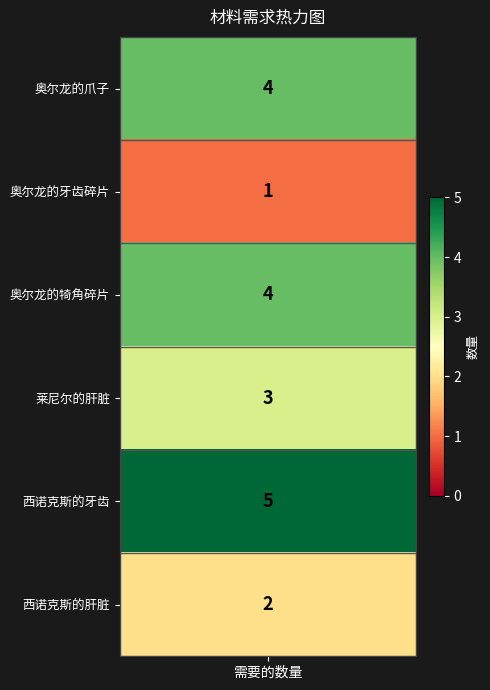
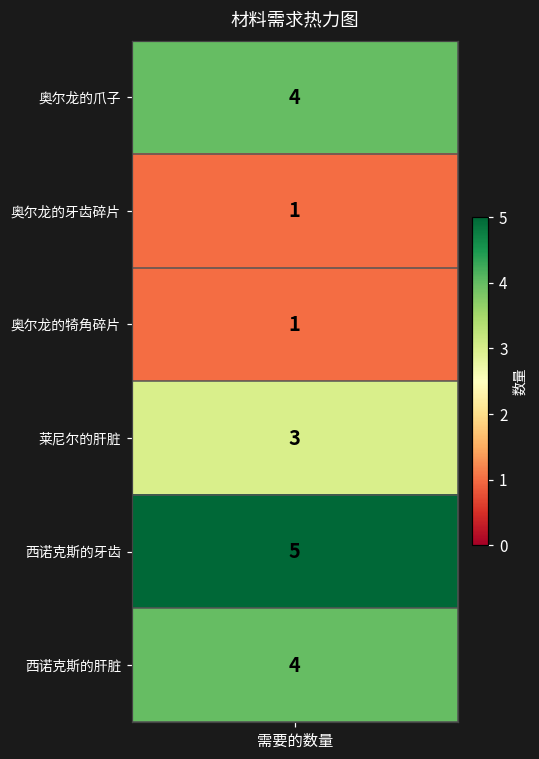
奥尔龙的犄角碎片, 需要的数量: 4 -> 1
西诺克斯的肝脏, 需要的数量: 2 -> 4
